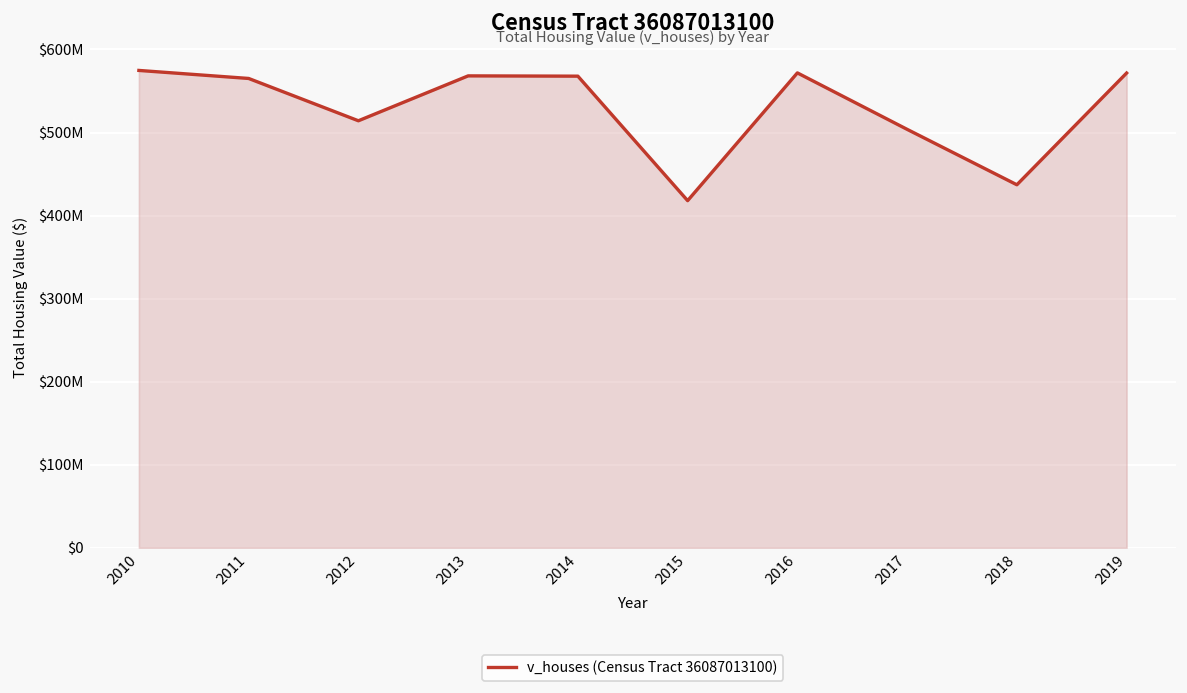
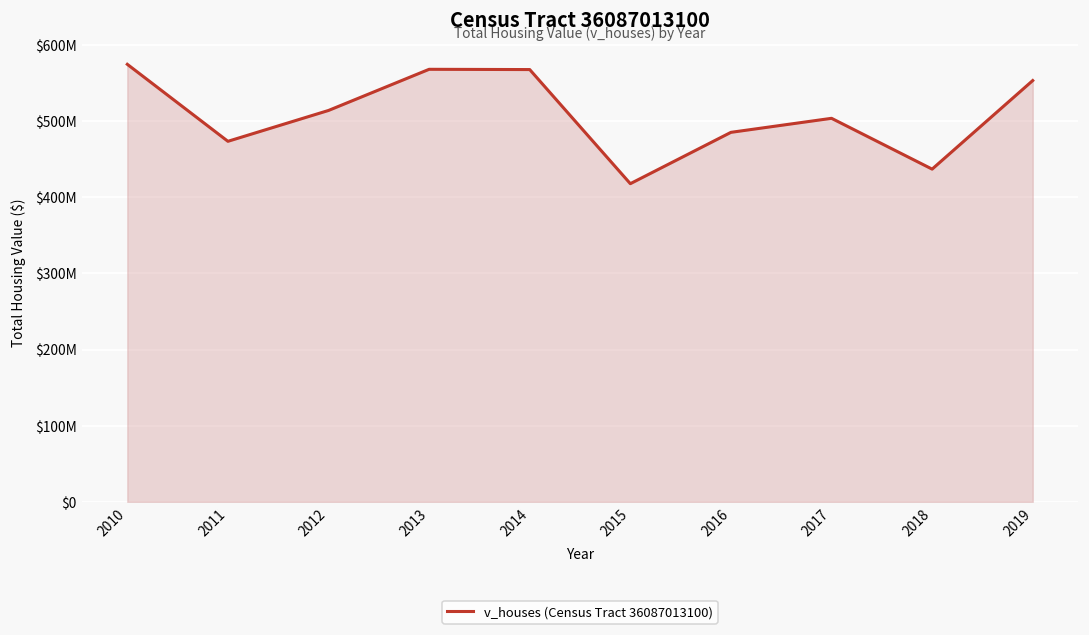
2011: $570000000 -> $470000000
2016: $570000000 -> $490000000
2019: $570000000 -> $550000000
